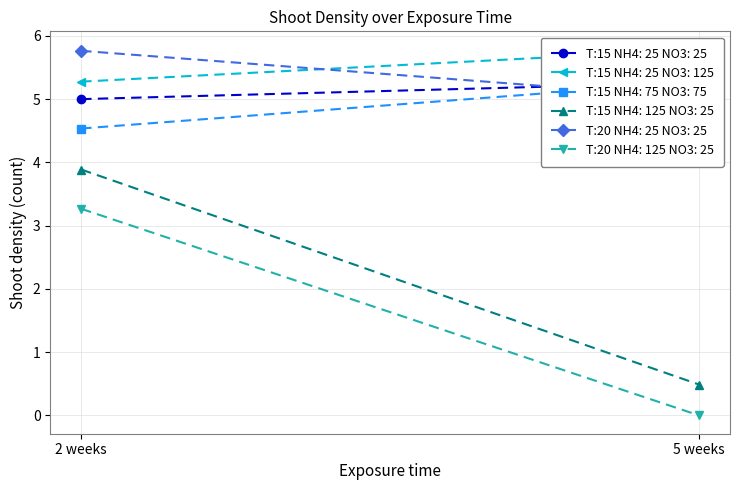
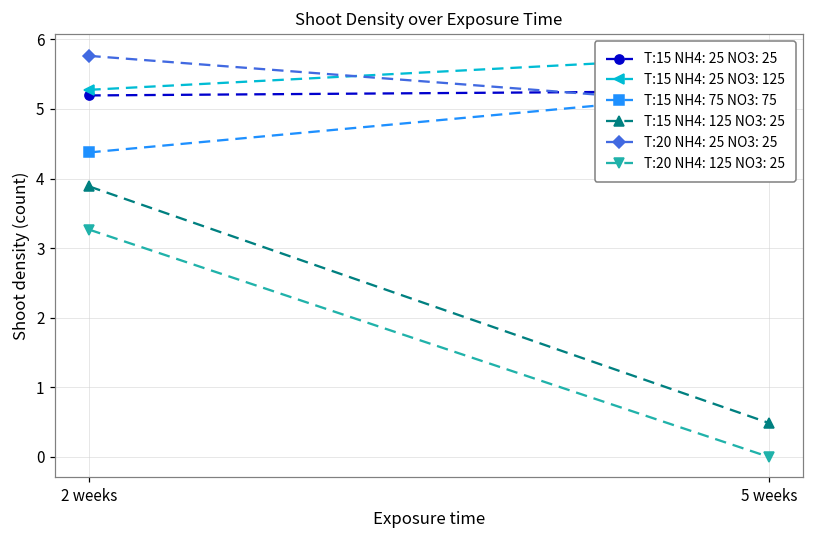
T:15 NH4: 25 NO3: 25, 2 weeks: 5.0 -> 5.2
T:15 NH4: 75 NO3: 75, 2 weeks: 4.5 -> 4.4
